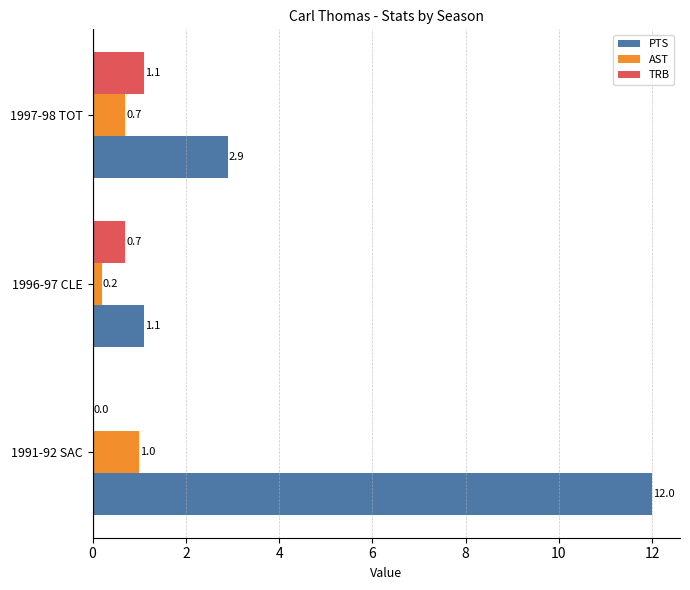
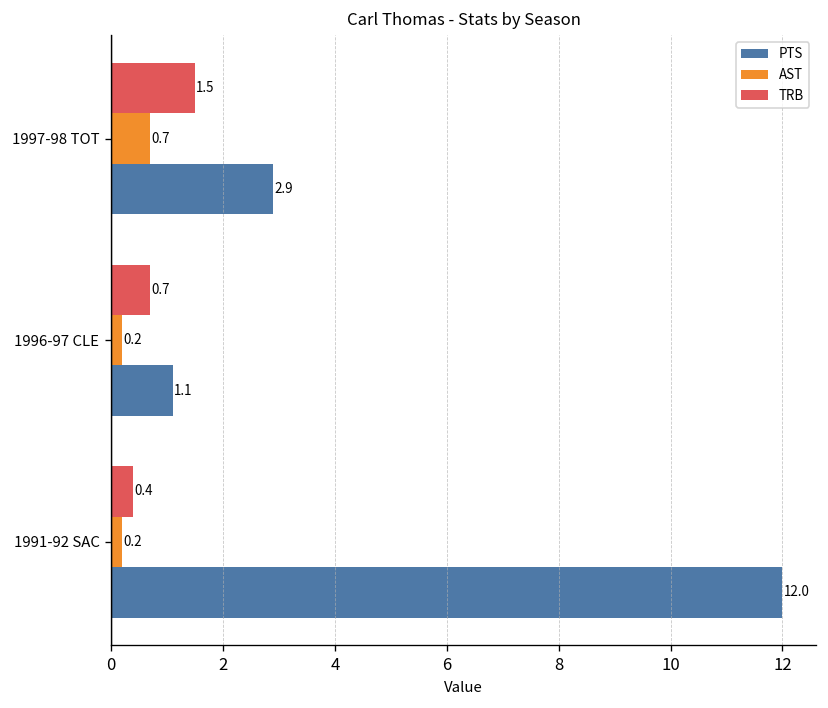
TRB, 1997-98 TOT: 1.1 -> 1.5
TRB, 1991-92 SAC: 0.0 -> 0.4
AST, 1991-92 SAC: 1.0 -> 0.2
